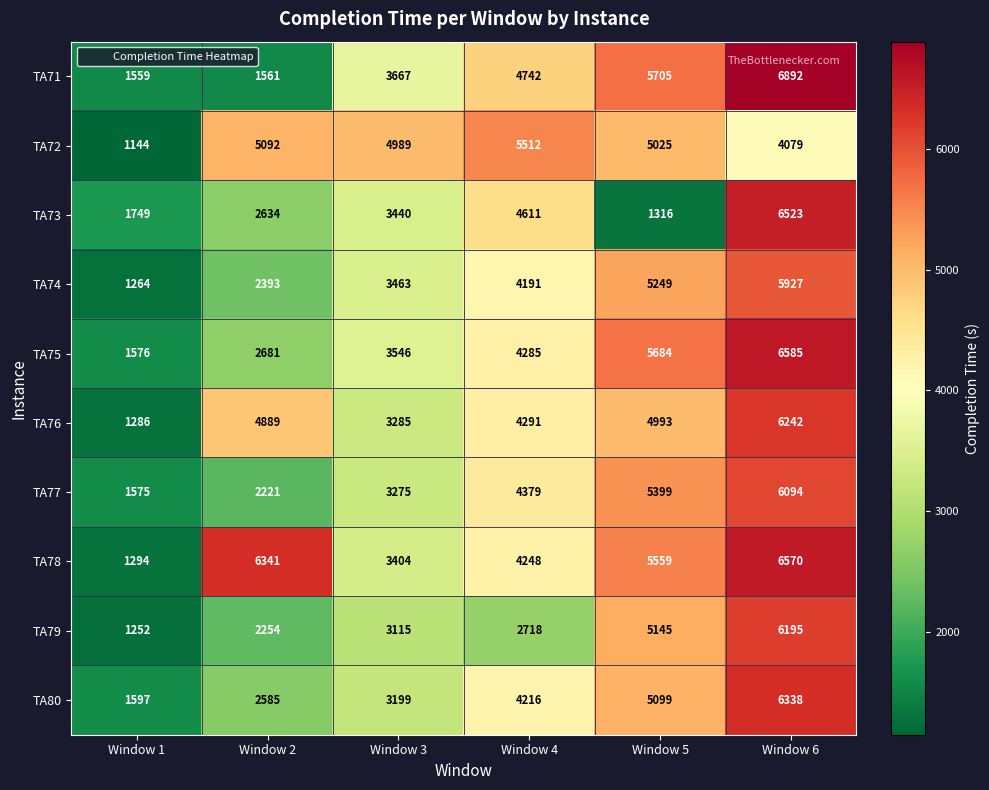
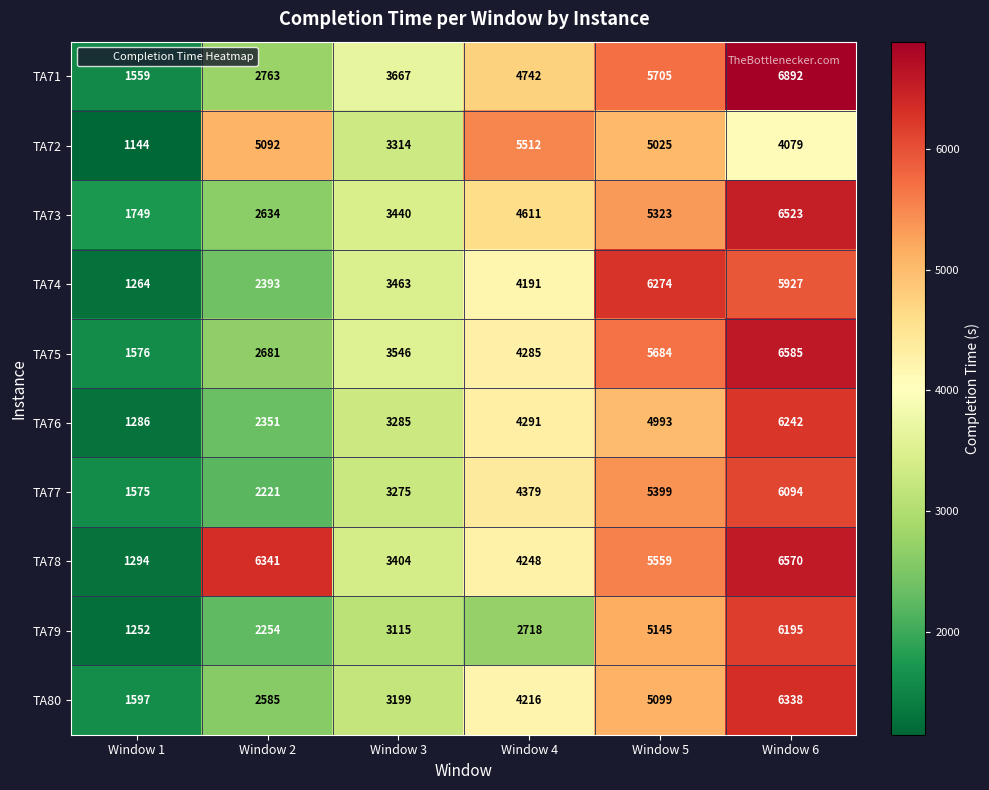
TA71, Window 2: 1561 -> 2763
TA72, Window 3: 4989 -> 3314
TA73, Window 5: 1316 -> 5323
TA74, Window 5: 5249 -> 6274
TA76, Window 2: 4889 -> 2351
